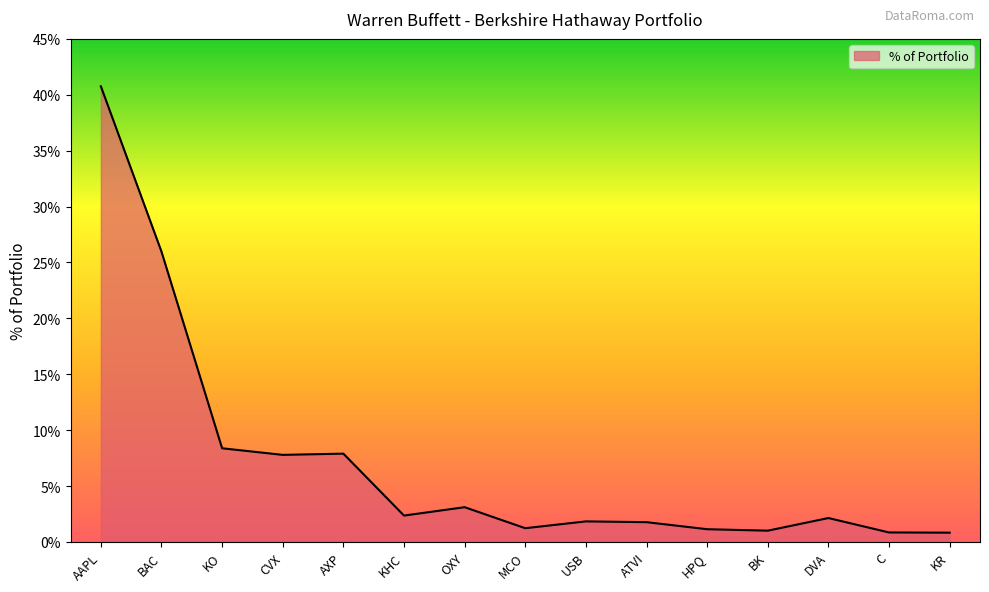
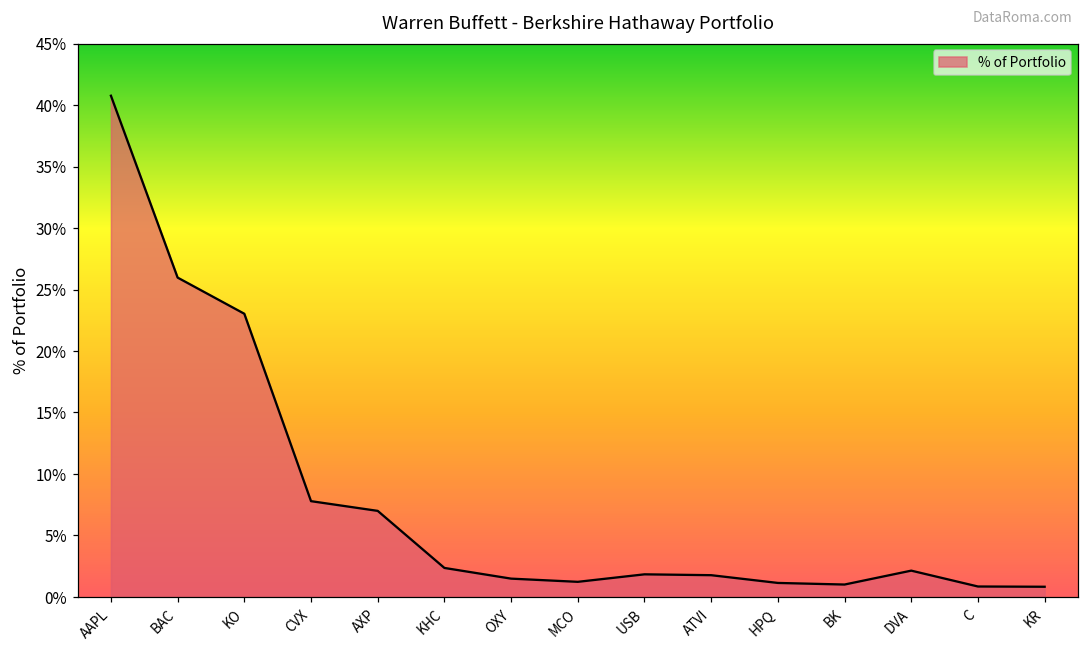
KO: 8.4% -> 23.0%
AXP: 7.9% -> 7.0%
OXY: 3.1% -> 1.5%
